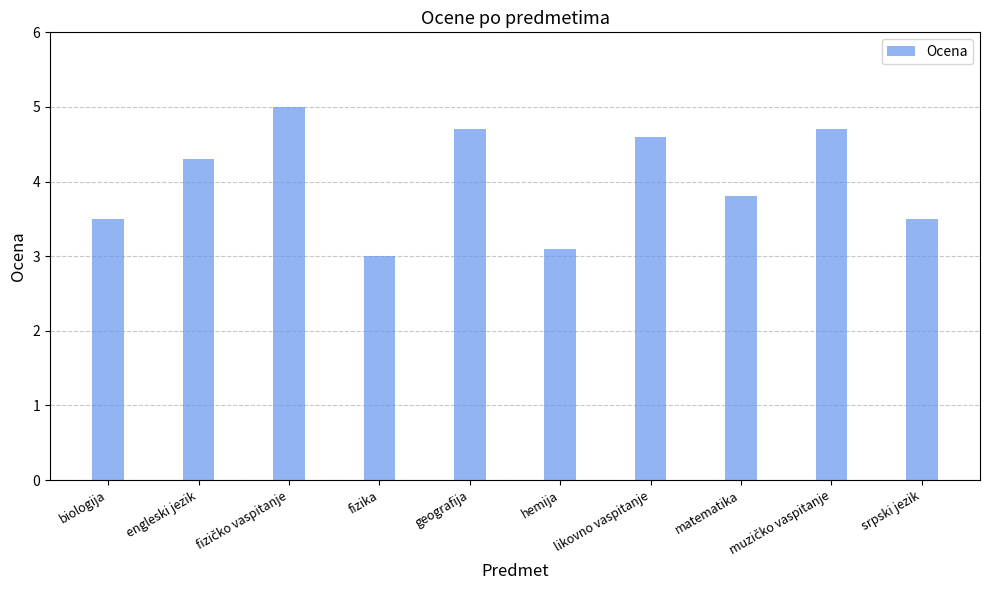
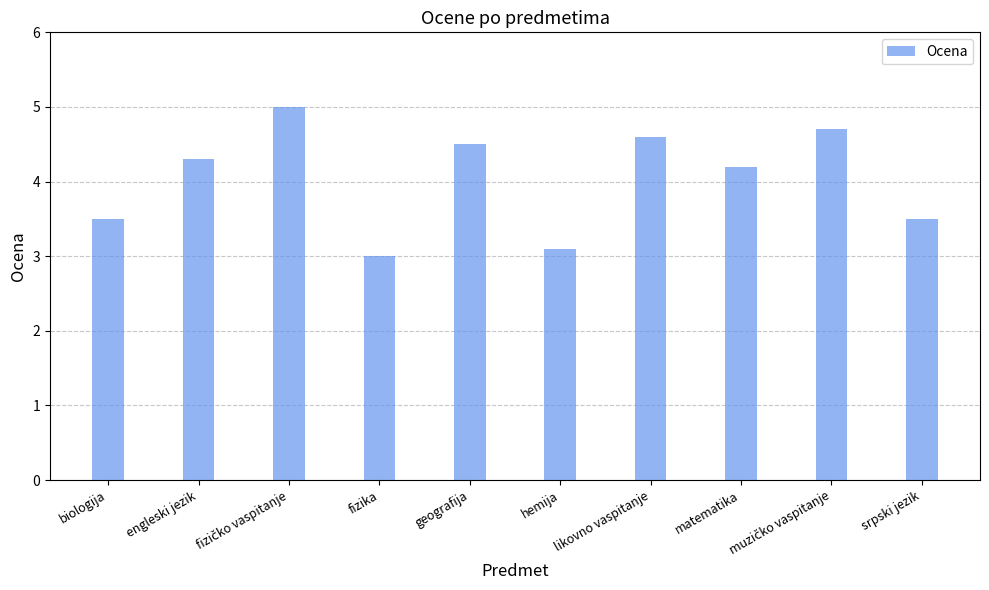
geografija: 4.7 -> 4.5
matematika: 3.8 -> 4.2
